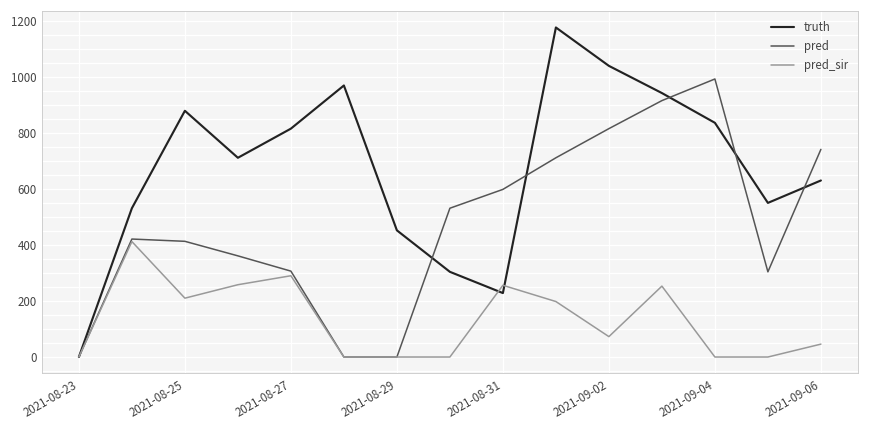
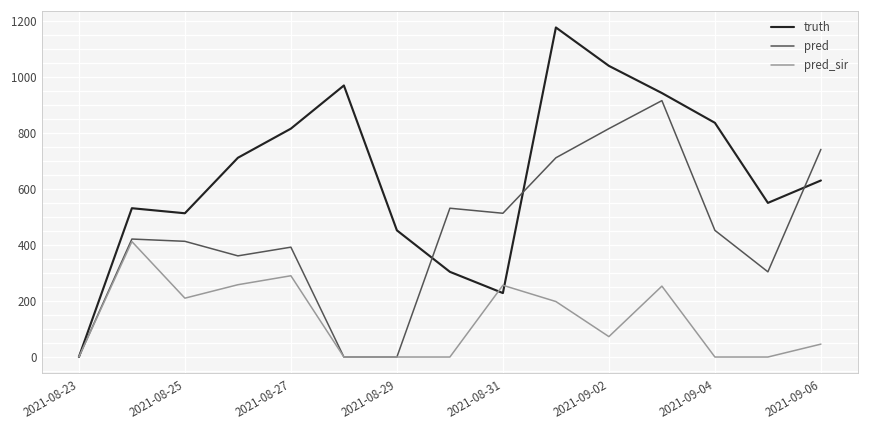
truth, 2021-08-25: 880 -> 510
pred, 2021-08-27: 310 -> 390
pred, 2021-08-31: 600 -> 510
pred, 2021-09-04: 990 -> 450
